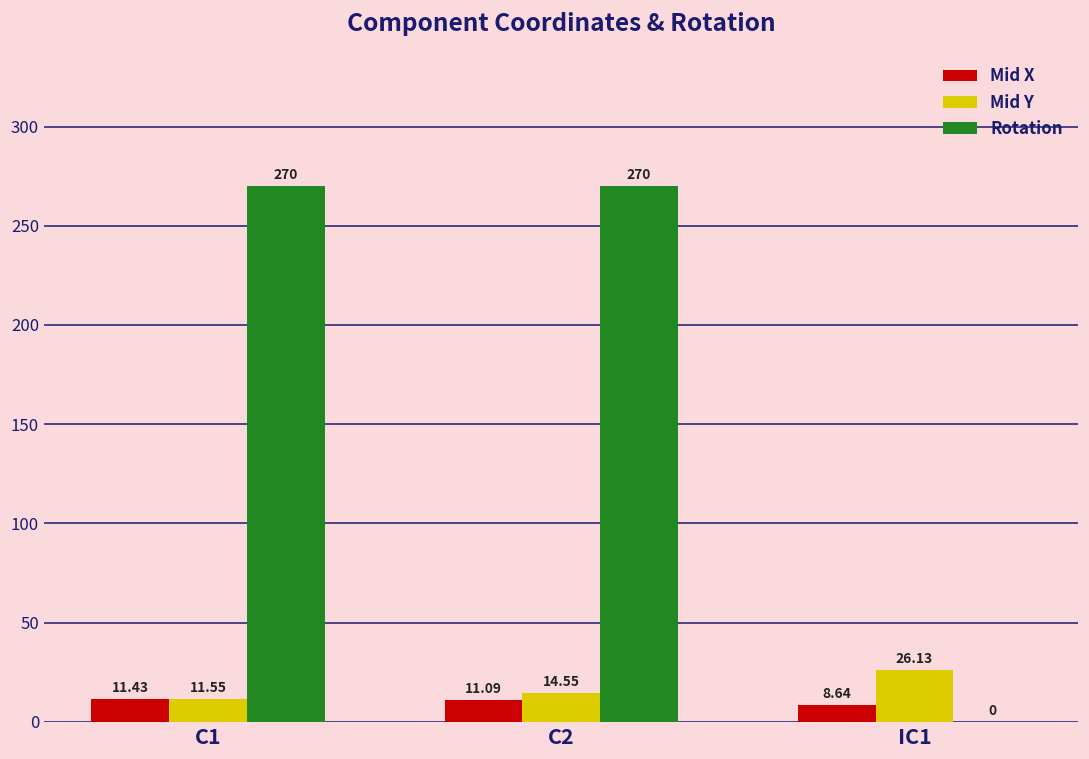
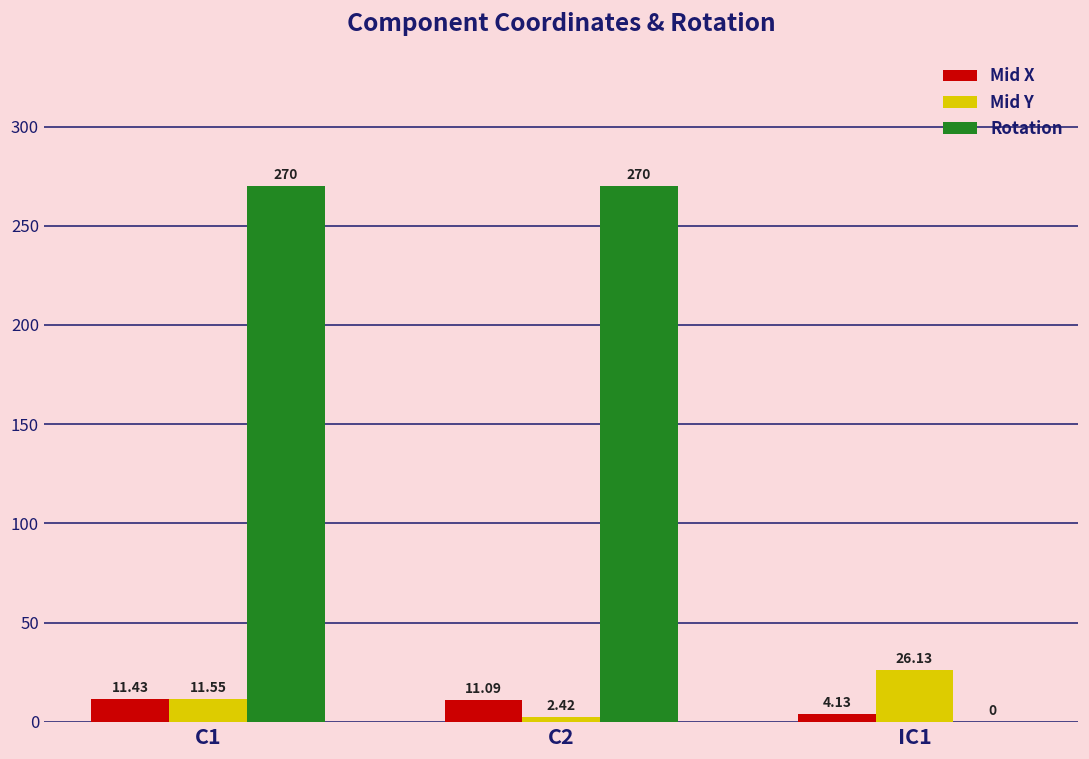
Mid Y, C2: 14.55 -> 2.42
Mid X, IC1: 8.64 -> 4.13
